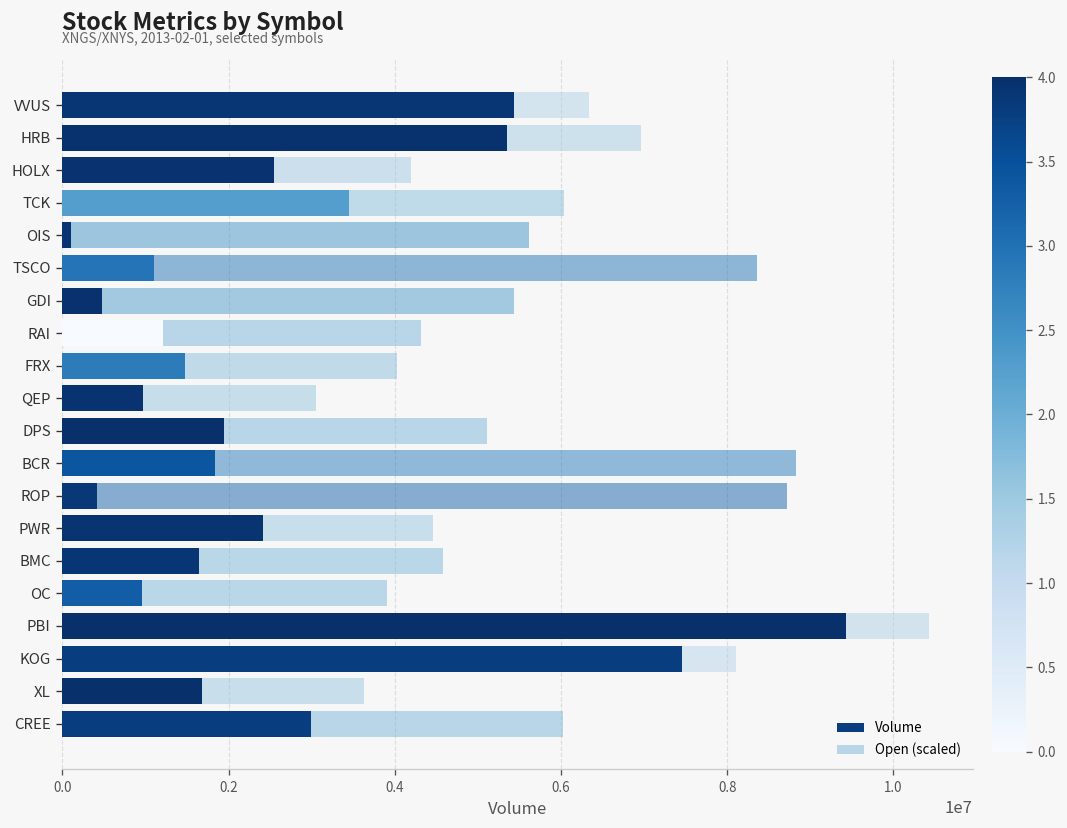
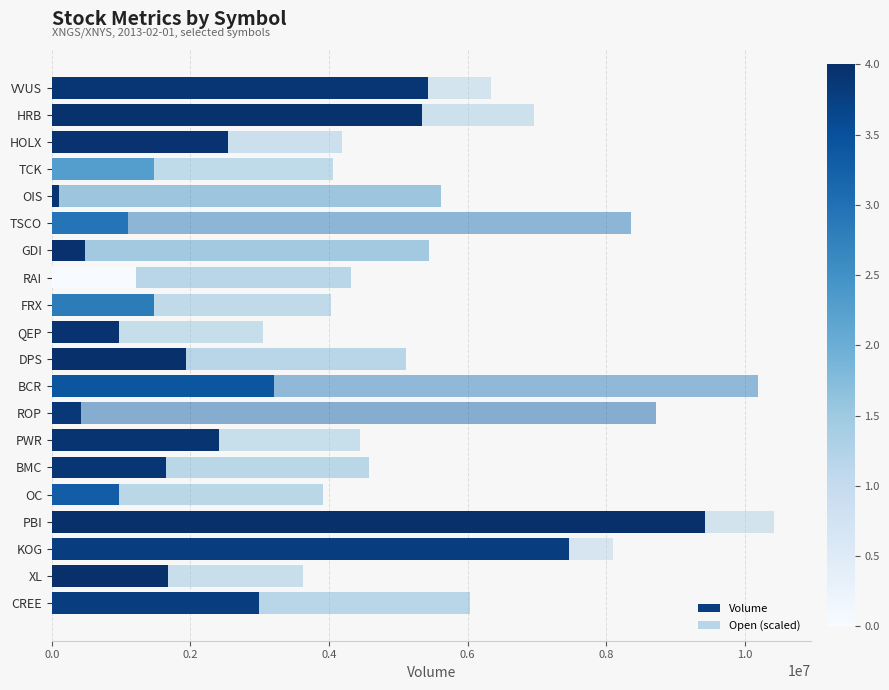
Volume, TCK: 3400000 -> 1500000
Volume, BCR: 1800000 -> 3200000
